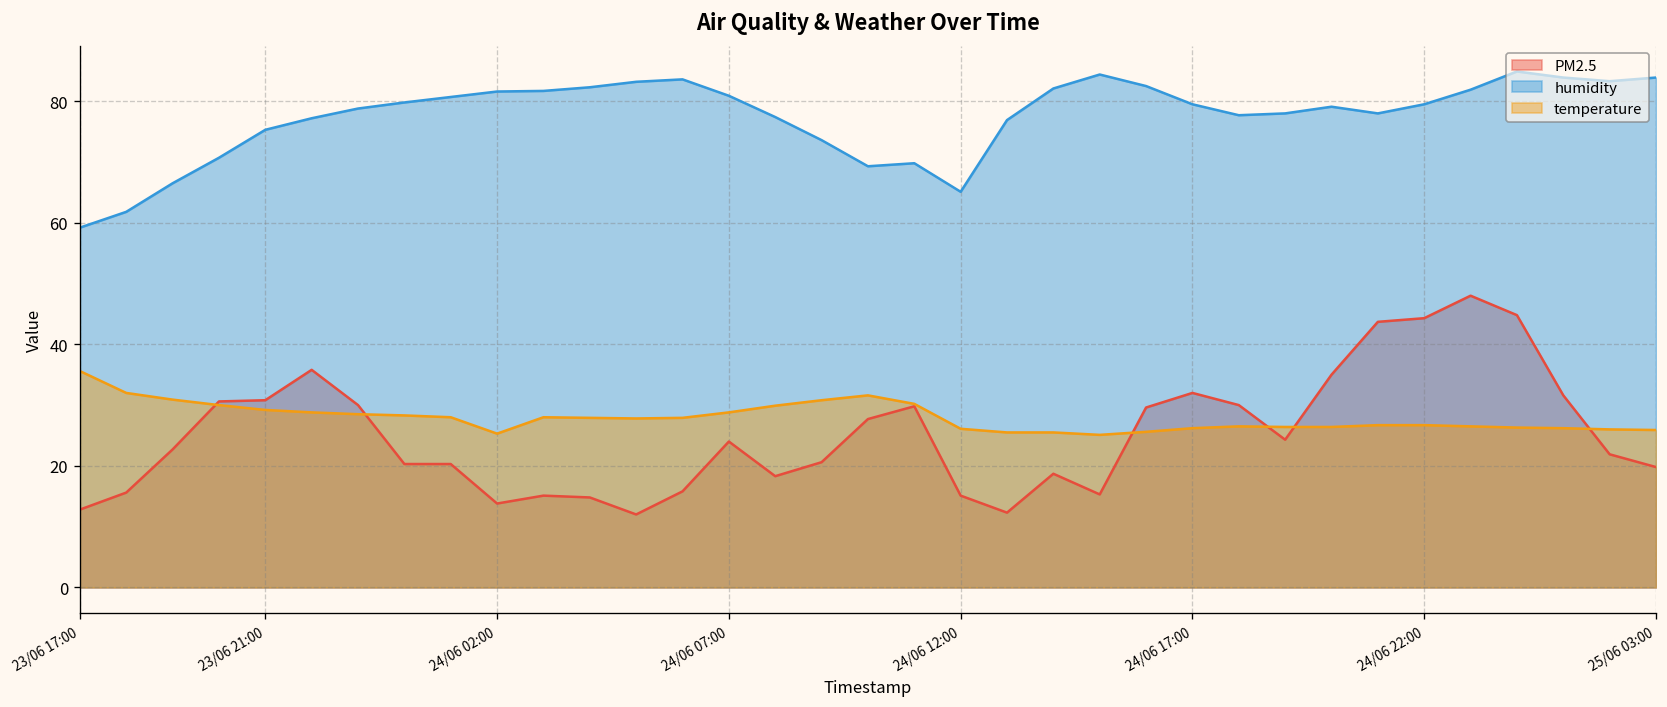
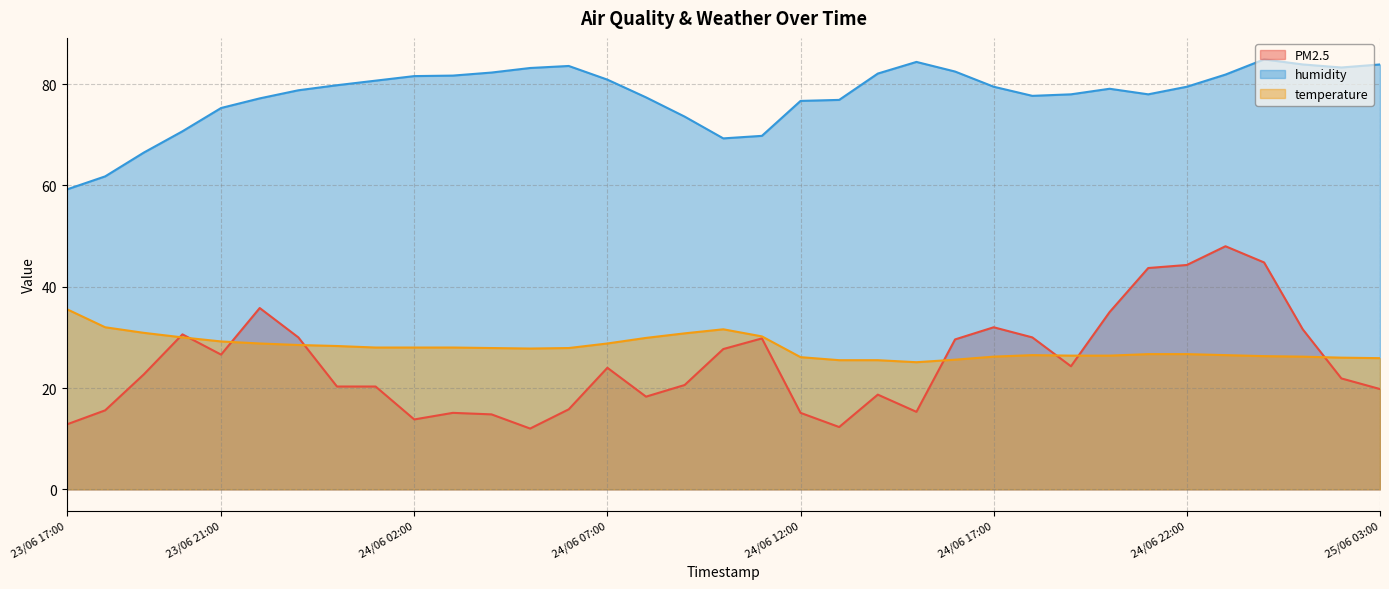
PM2.5, 23/06 21:00: 31 -> 27
temperature, 24/06 02:00: 25 -> 28
humidity, 24/06 12:00: 65 -> 77
